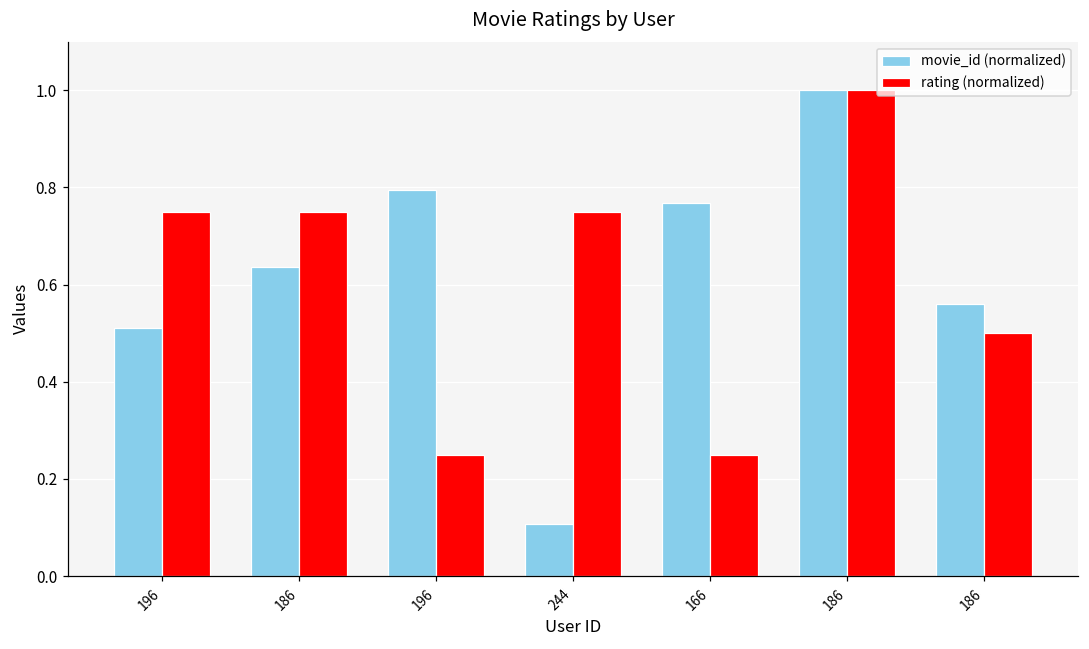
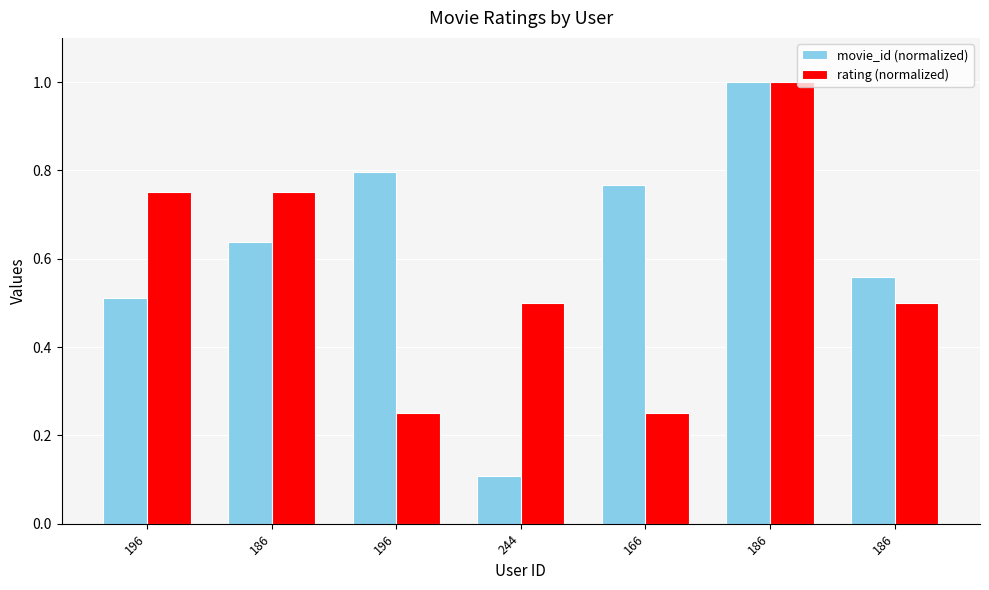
rating (normalized), 244: 0.75 -> 0.50
